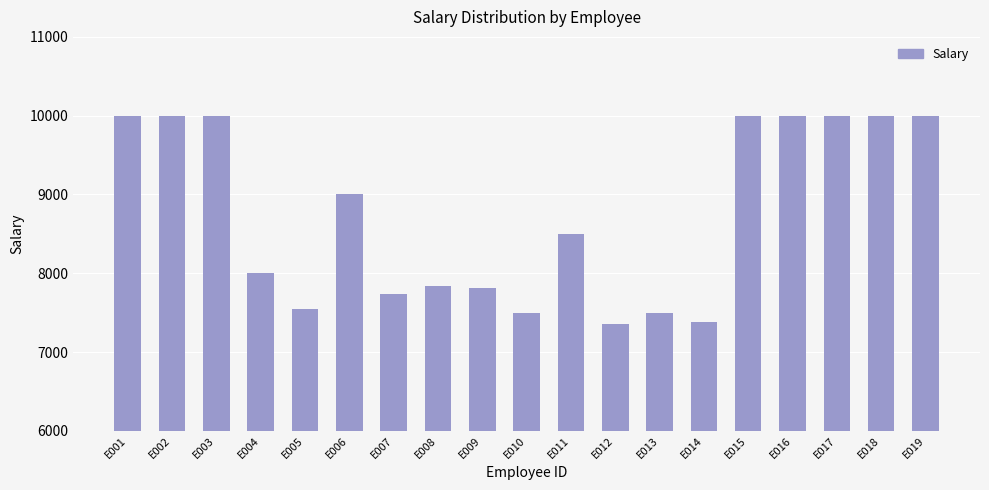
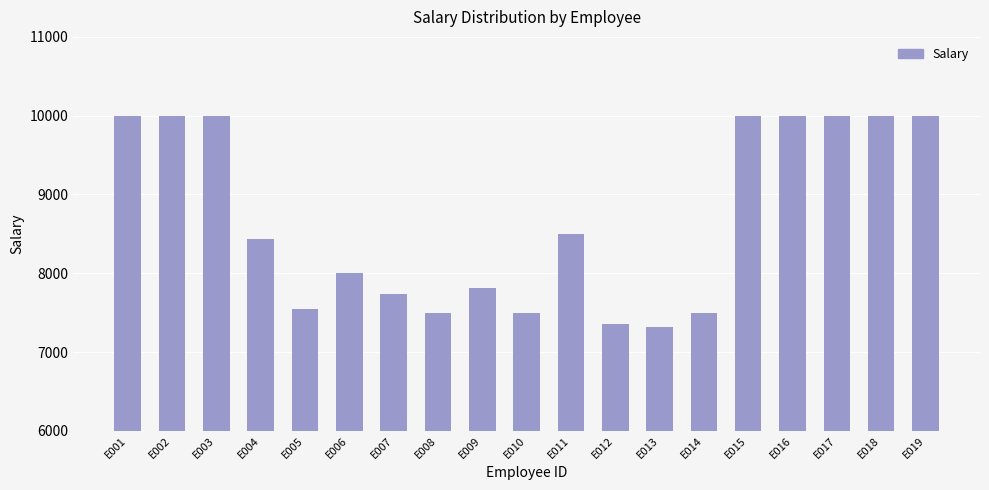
E004: 8000 -> 8400
E006: 9000 -> 8000
E008: 7800 -> 7500
E013: 7500 -> 7300
E014: 7400 -> 7500
